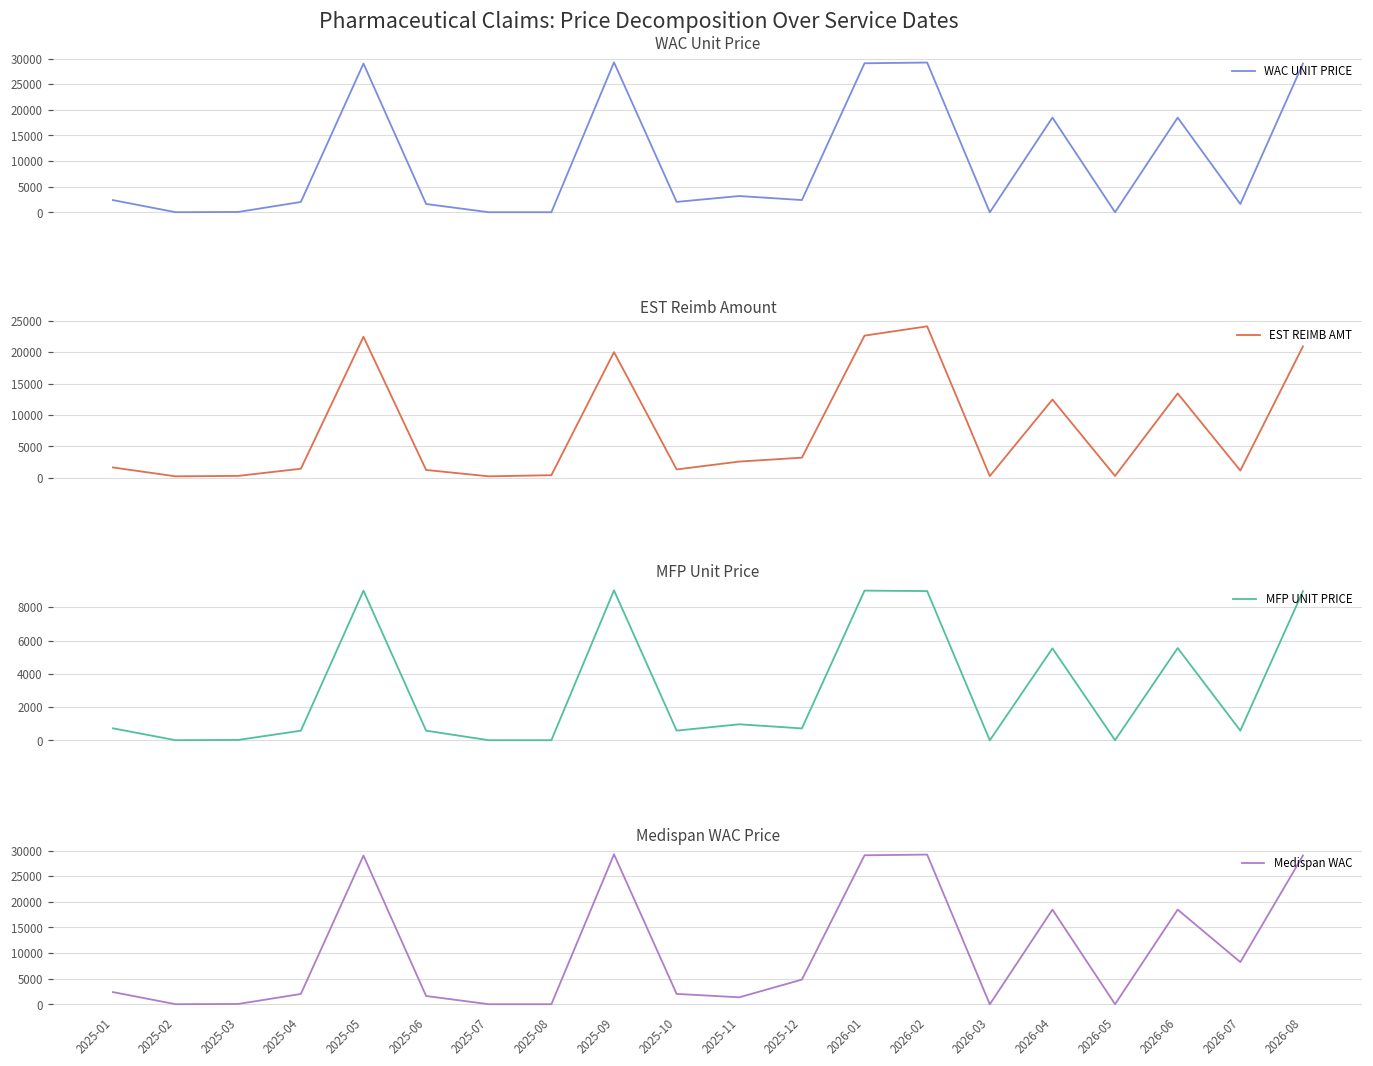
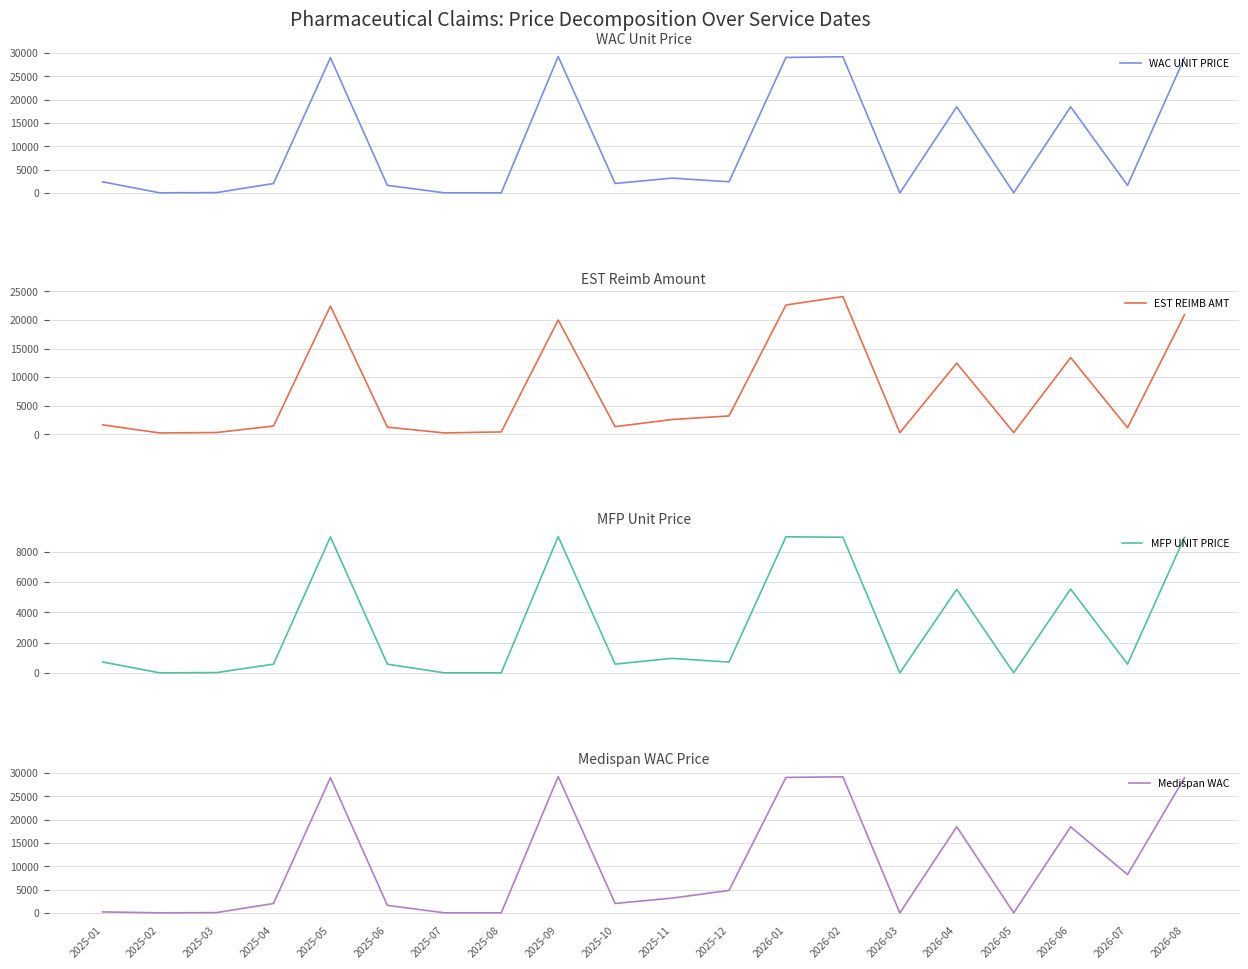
Medispan WAC Price, 2025-01: 2000 -> 0
Medispan WAC Price, 2025-11: 1000 -> 3000
